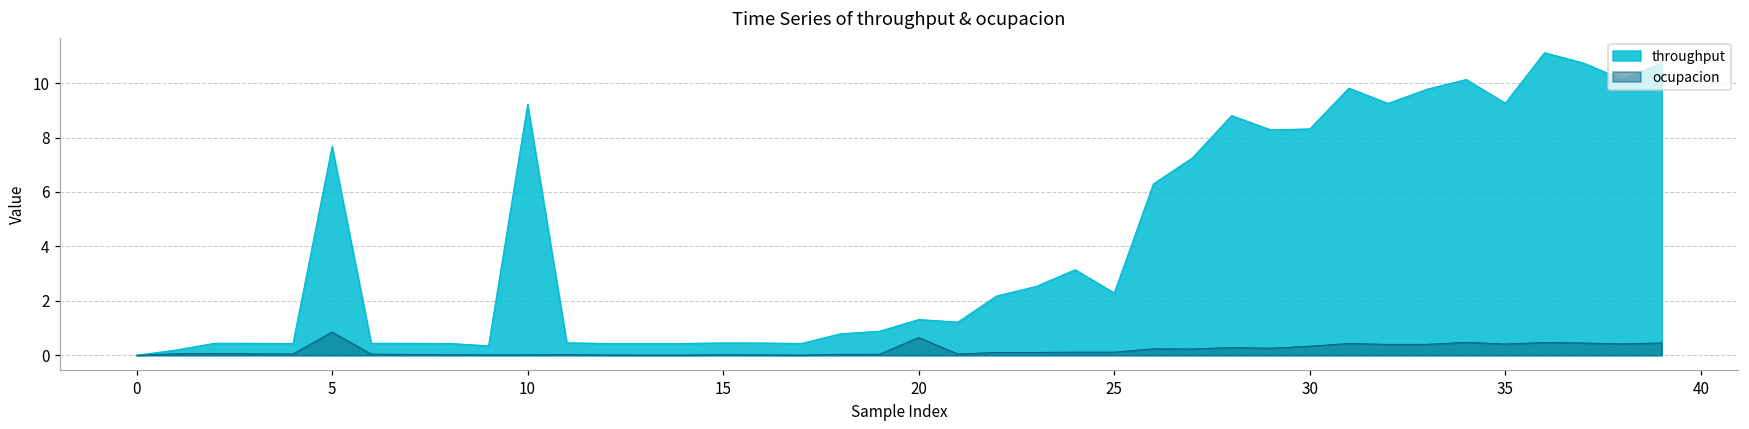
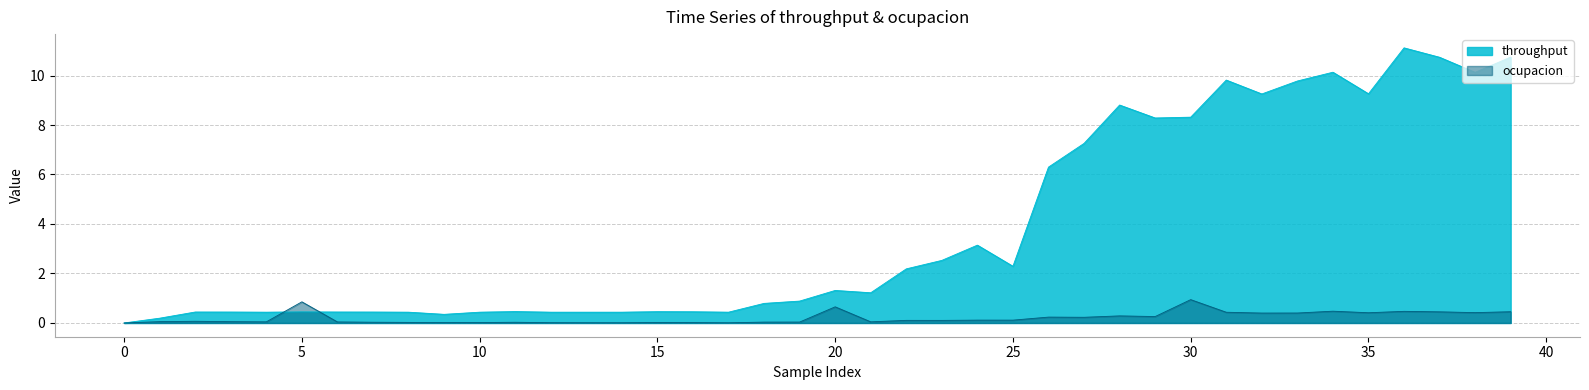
throughput, 5: 7.7 -> 0.4
throughput, 10: 9.2 -> 0.4
ocupacion, 30: 0.3 -> 0.9
